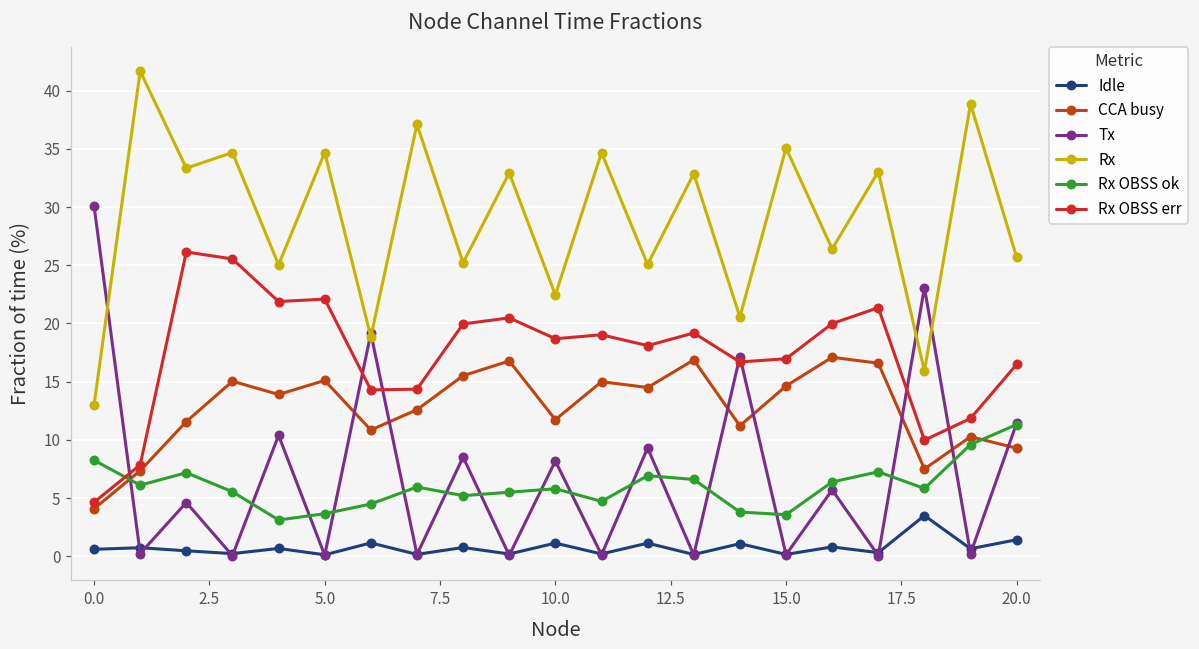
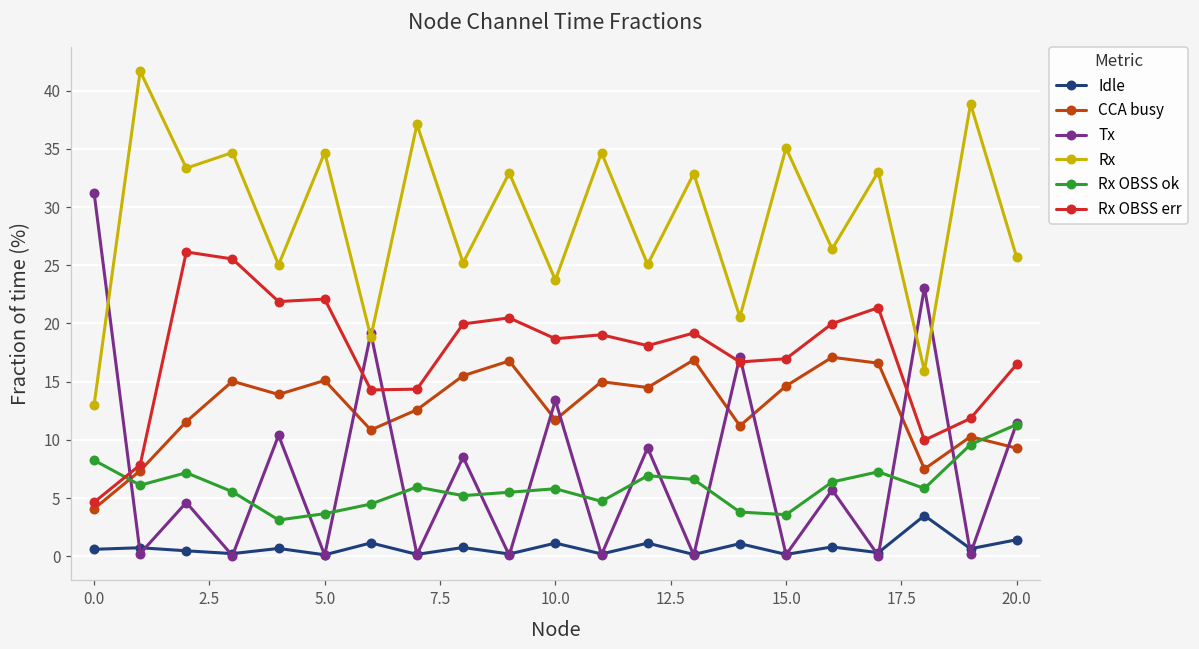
Tx, 0.0: 30.1 -> 31.3
Tx, 10.0: 8.2 -> 13.4
Rx, 10.0: 22.5 -> 23.7
